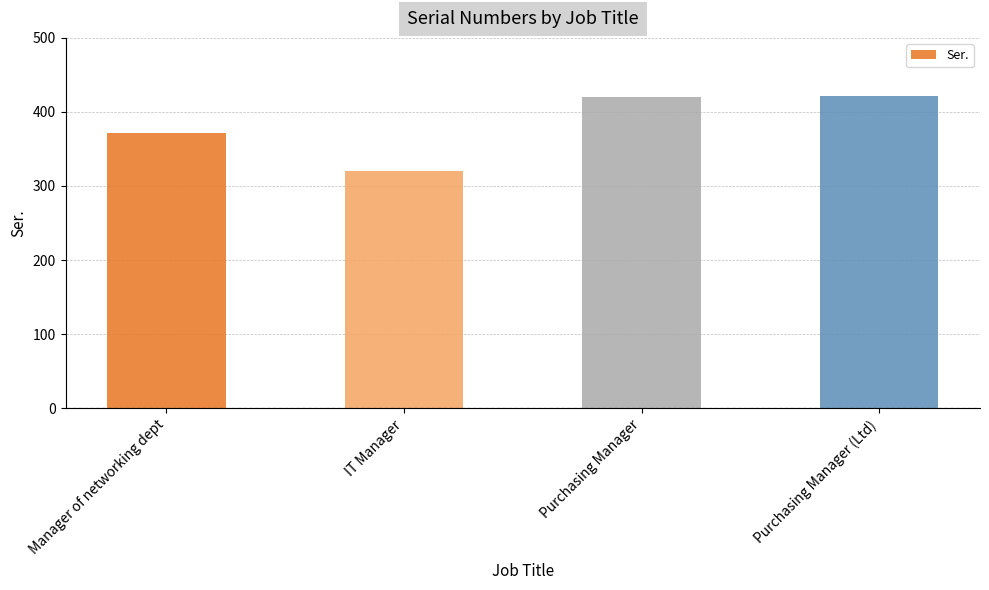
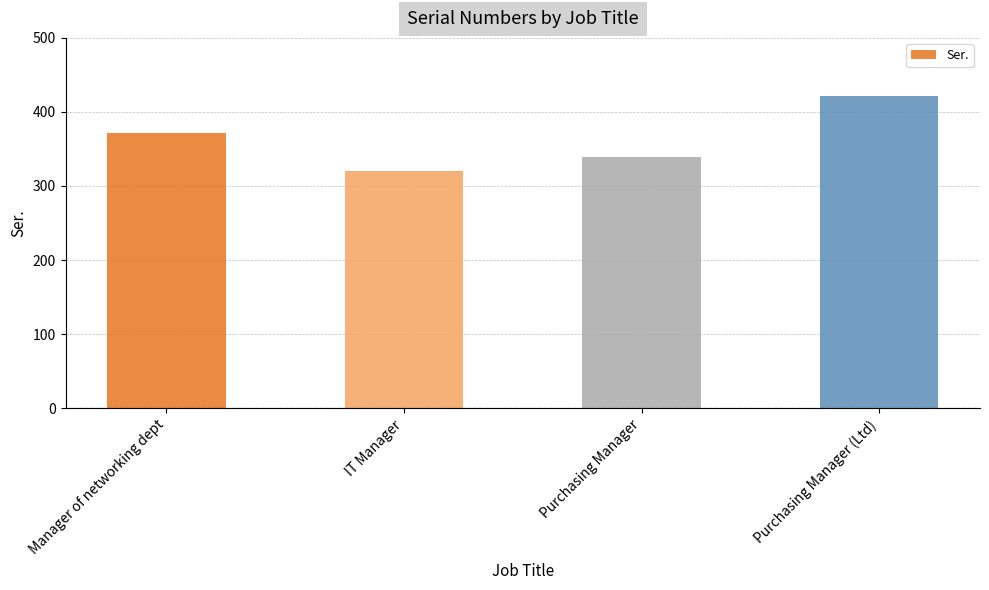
Purchasing Manager: 420 -> 340
